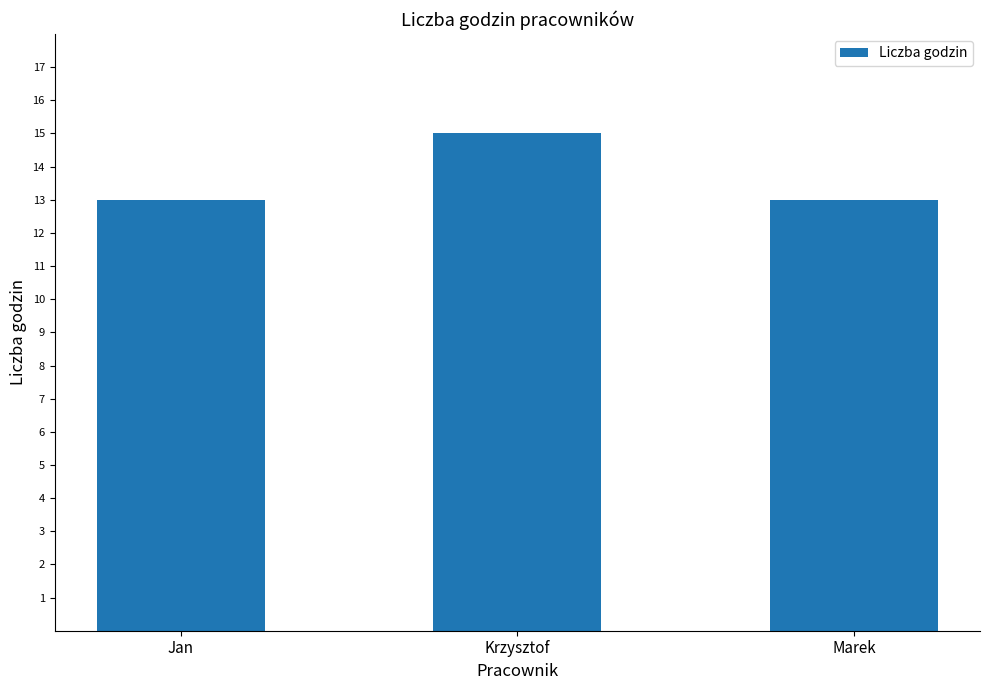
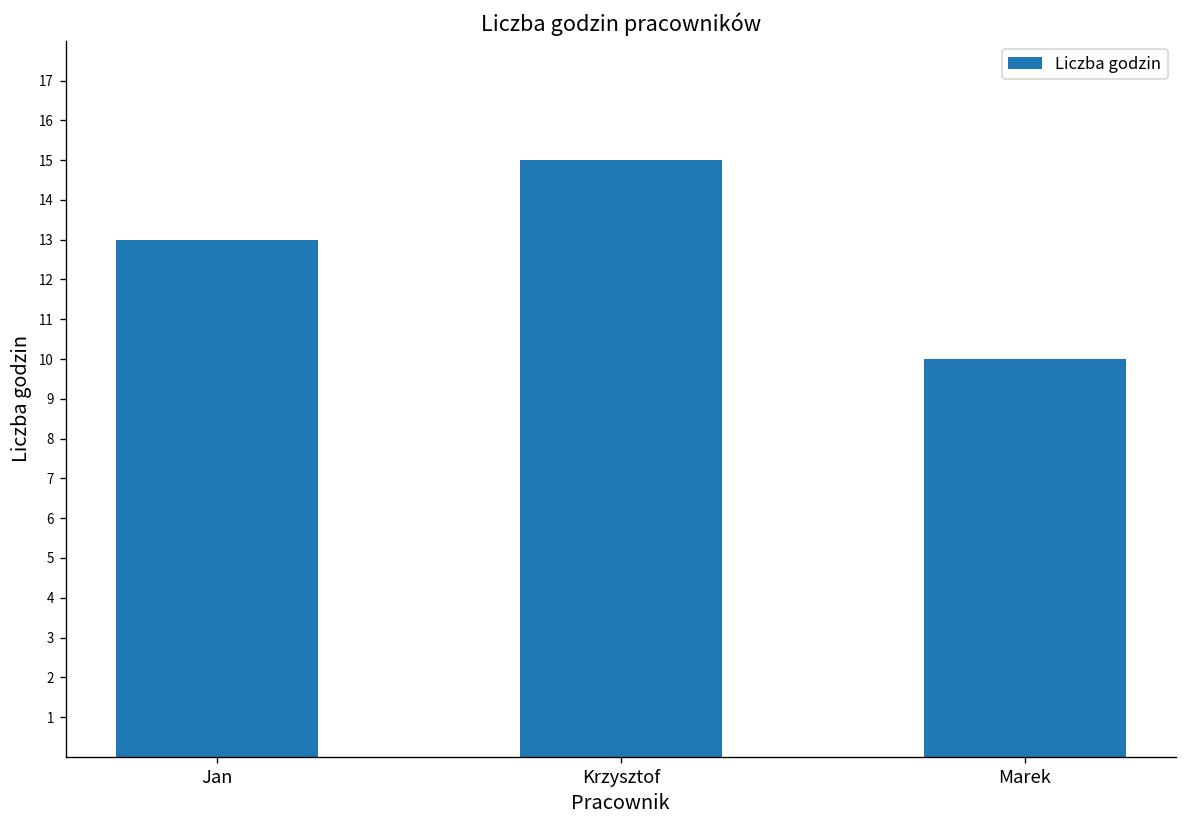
Marek: 13 -> 10
